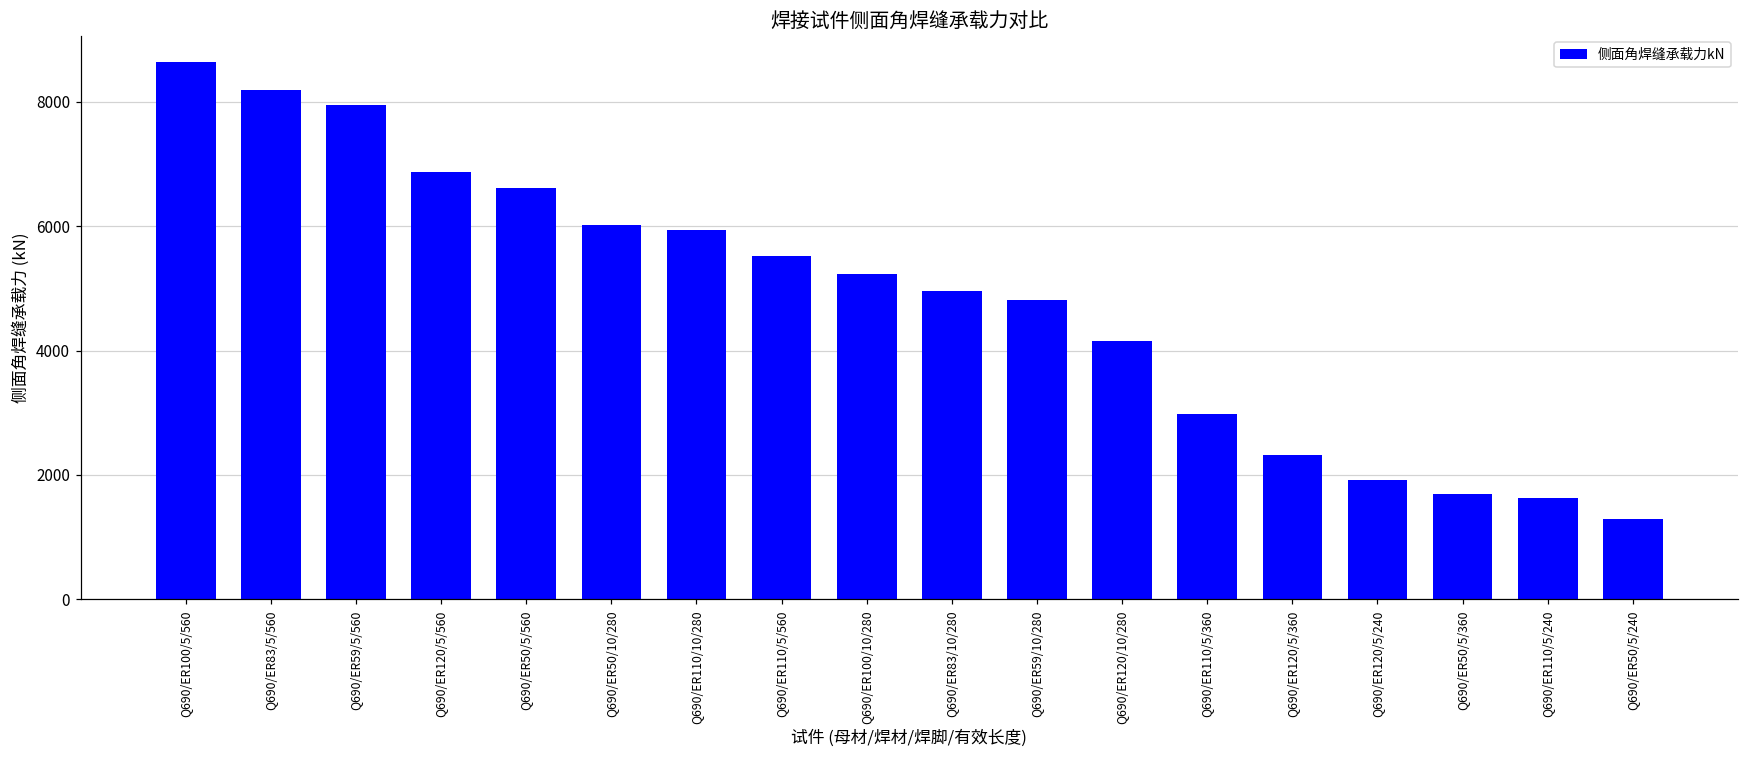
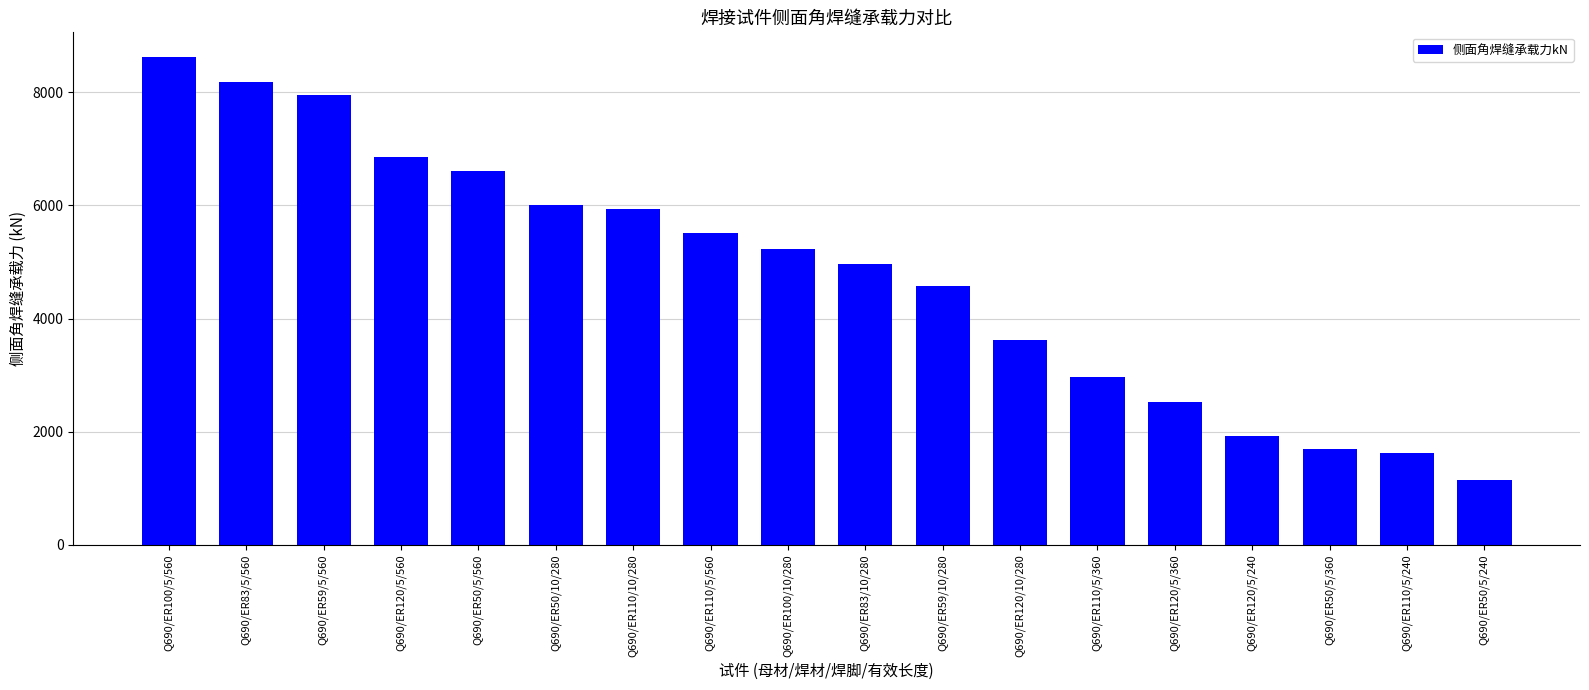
Q690/ER59/10/280: 4800 -> 4600
Q690/ER120/10/280: 4200 -> 3600
Q690/ER120/5/360: 2300 -> 2500
Q690/ER50/5/240: 1300 -> 1100
